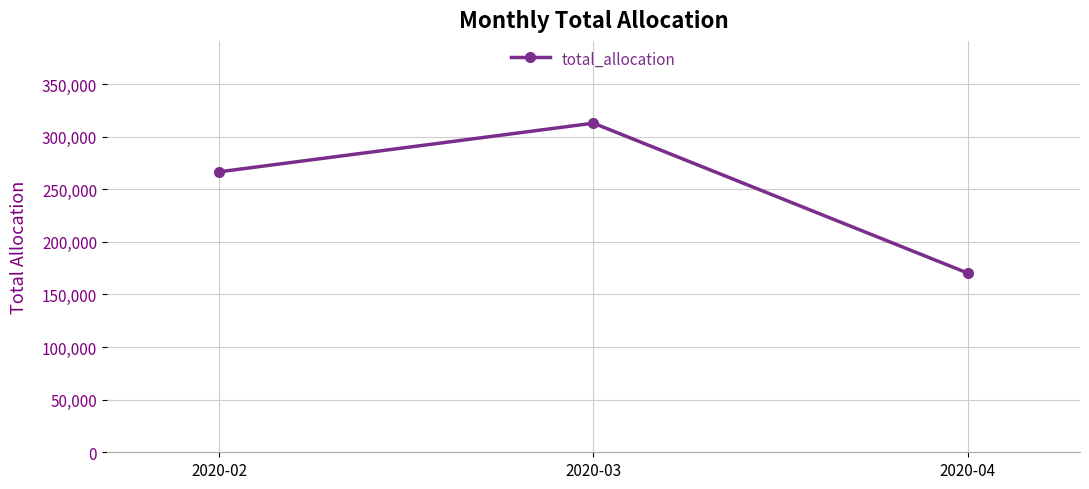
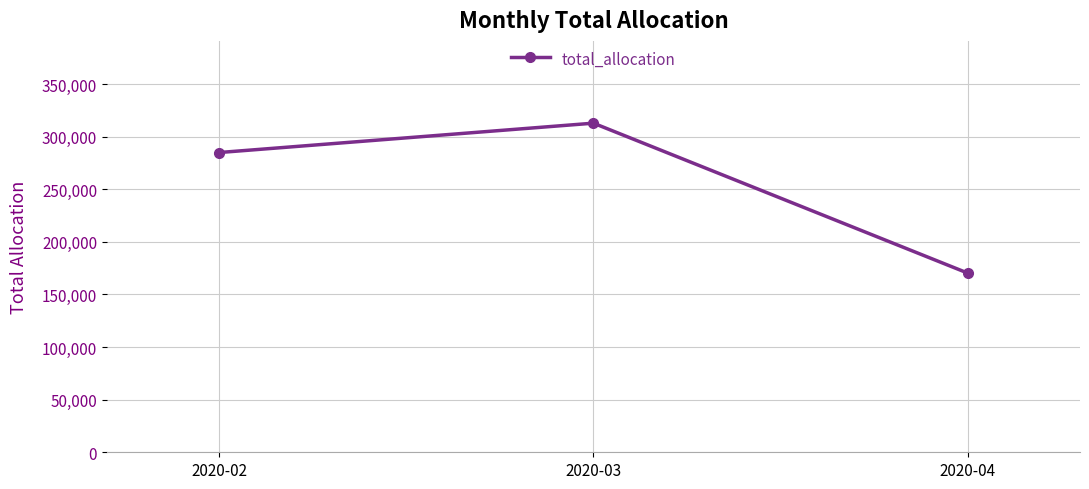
2020-02: 267,000 -> 285,000
